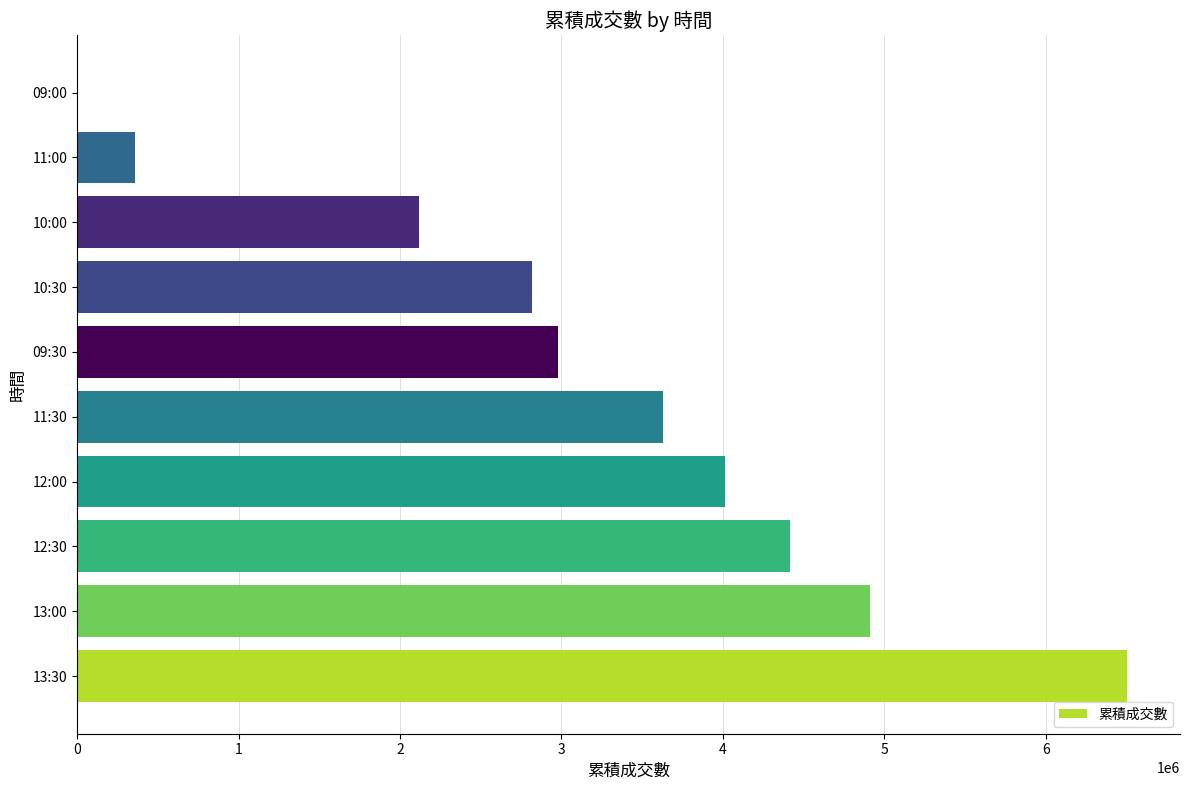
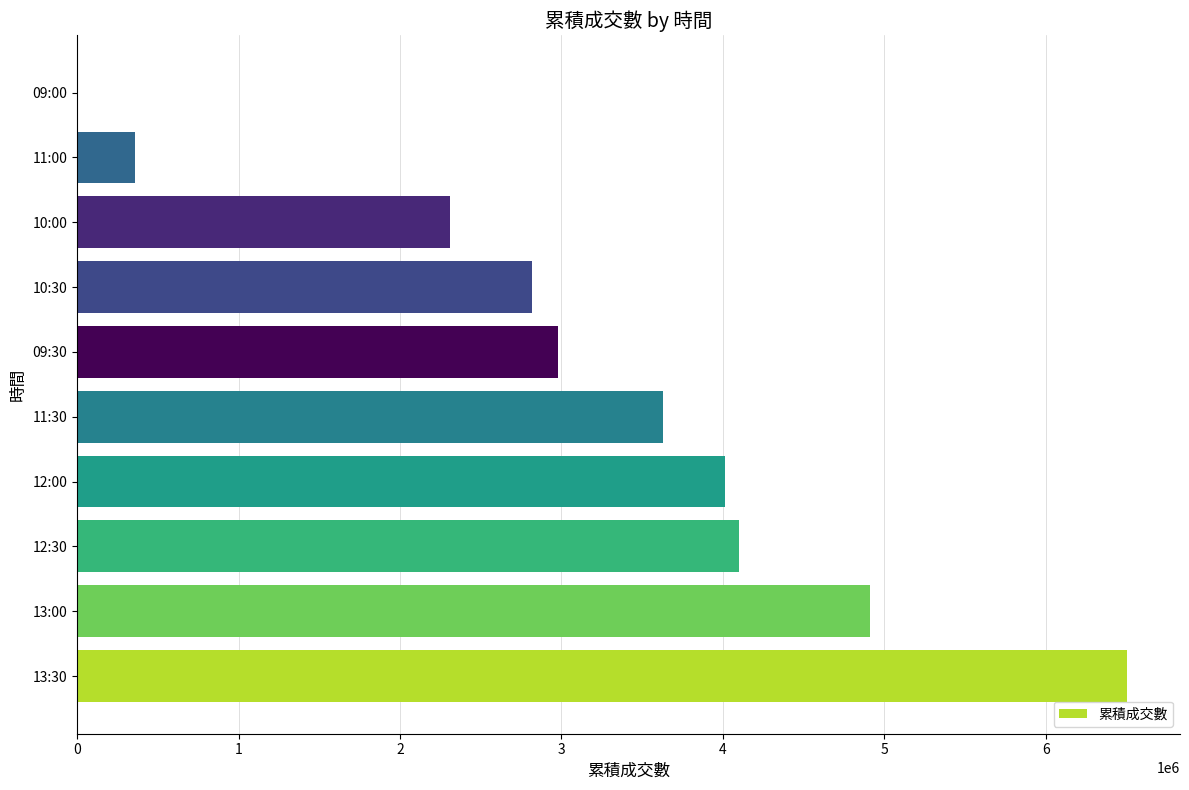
10:00: 2120000 -> 2310000
12:30: 4410000 -> 4100000
